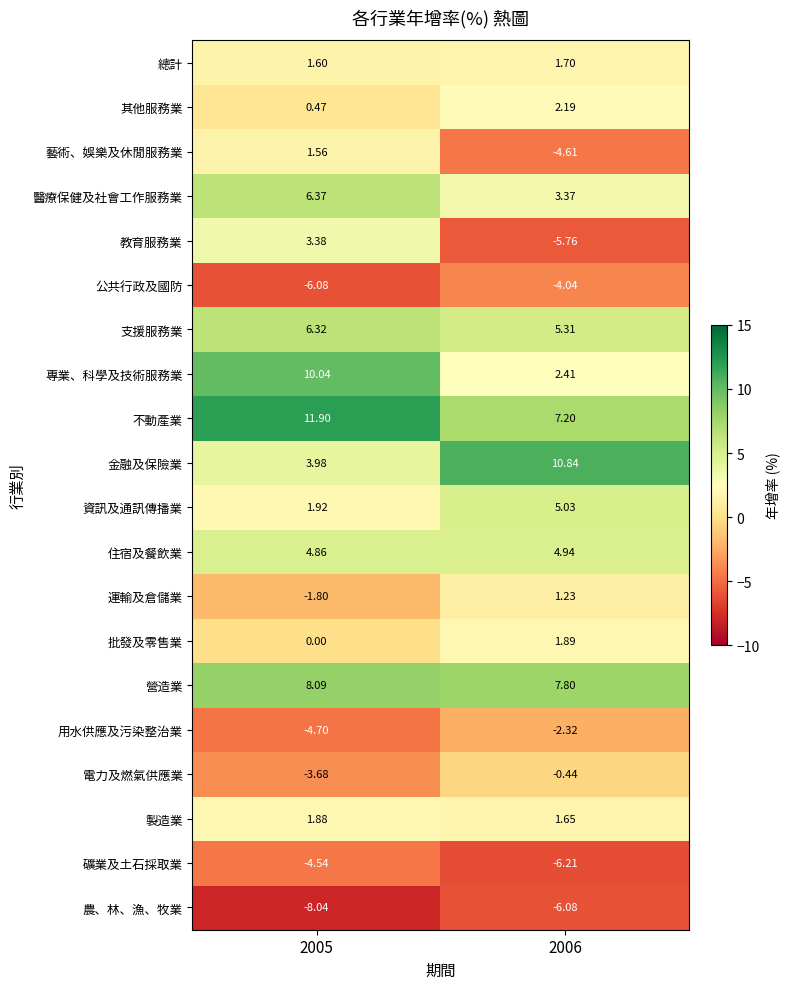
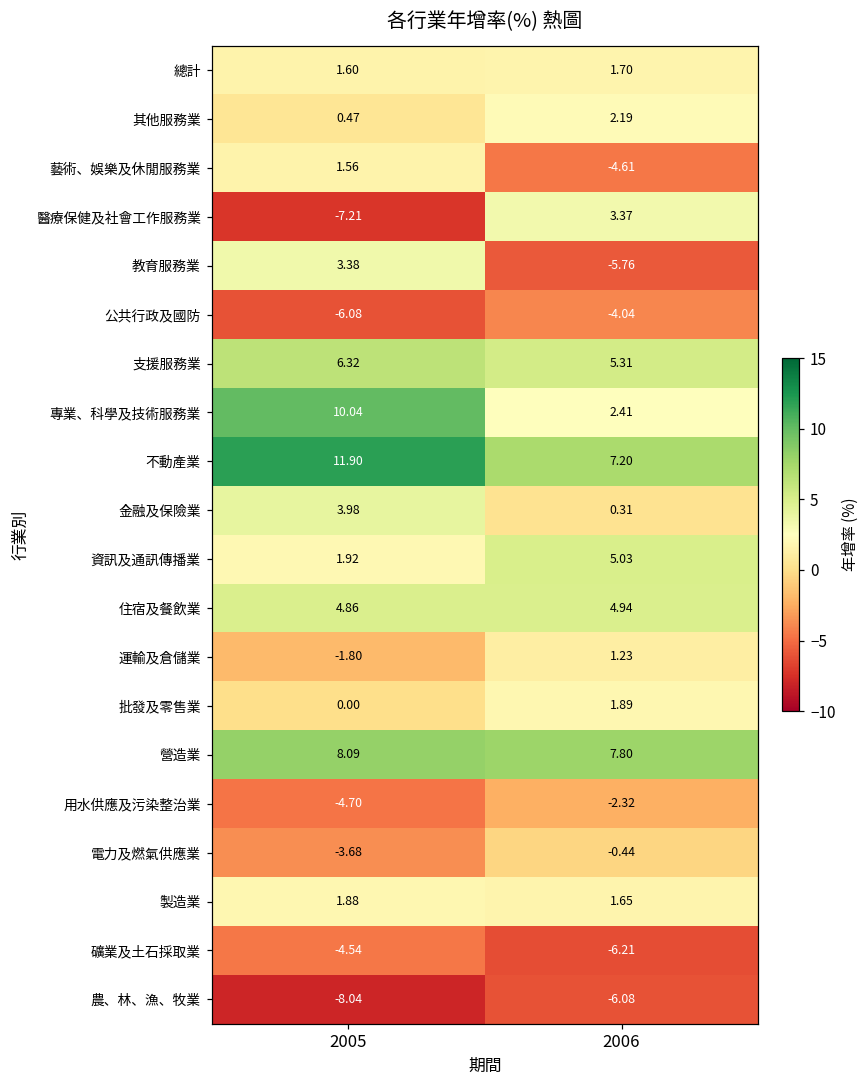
醫療保健及社會工作服務業, 2005: 6.37 -> -7.21
金融及保險業, 2006: 10.84 -> 0.31
